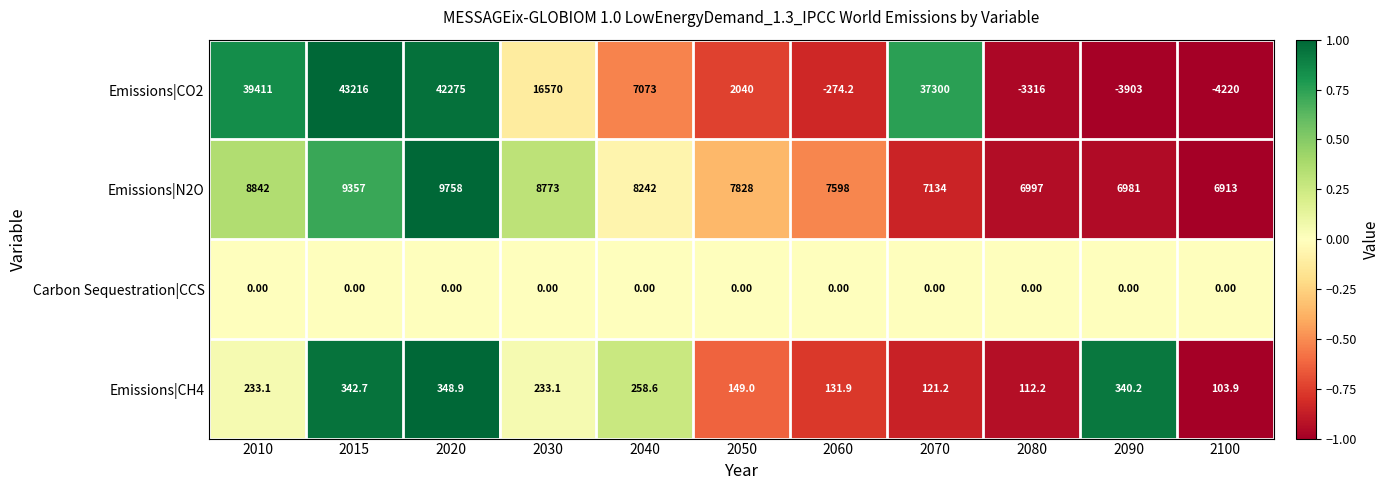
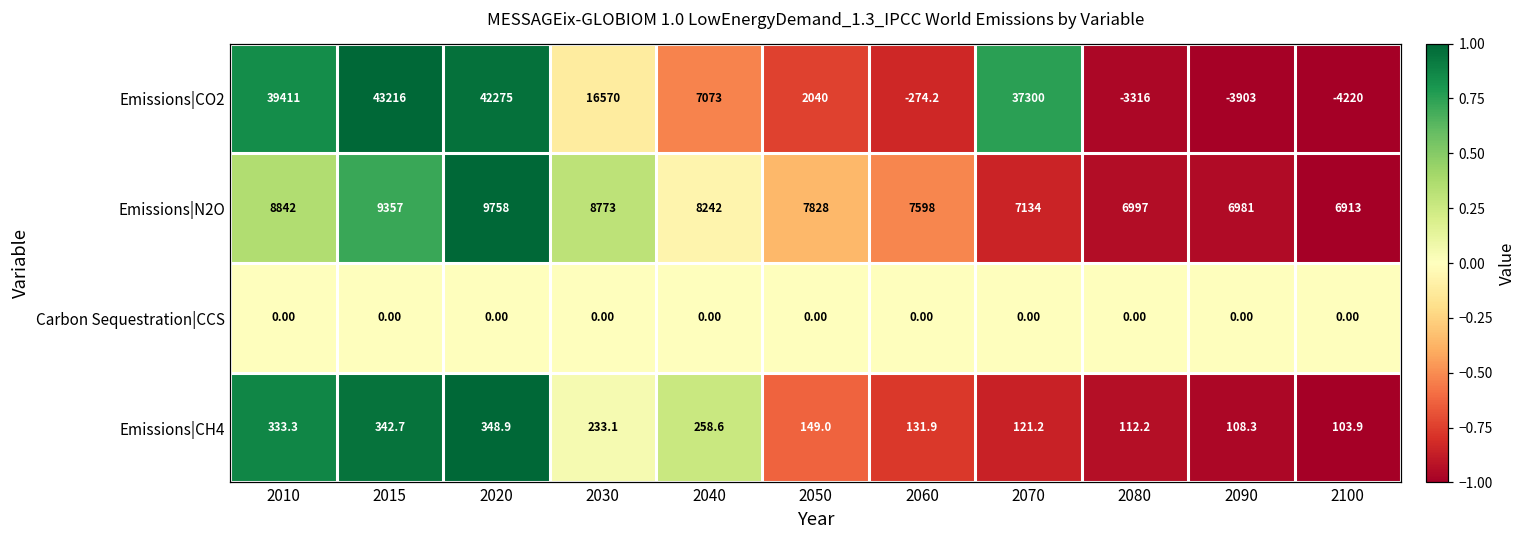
Emissions|CH4, 2010: 233.1 -> 333.3
Emissions|CH4, 2090: 340.2 -> 108.3
